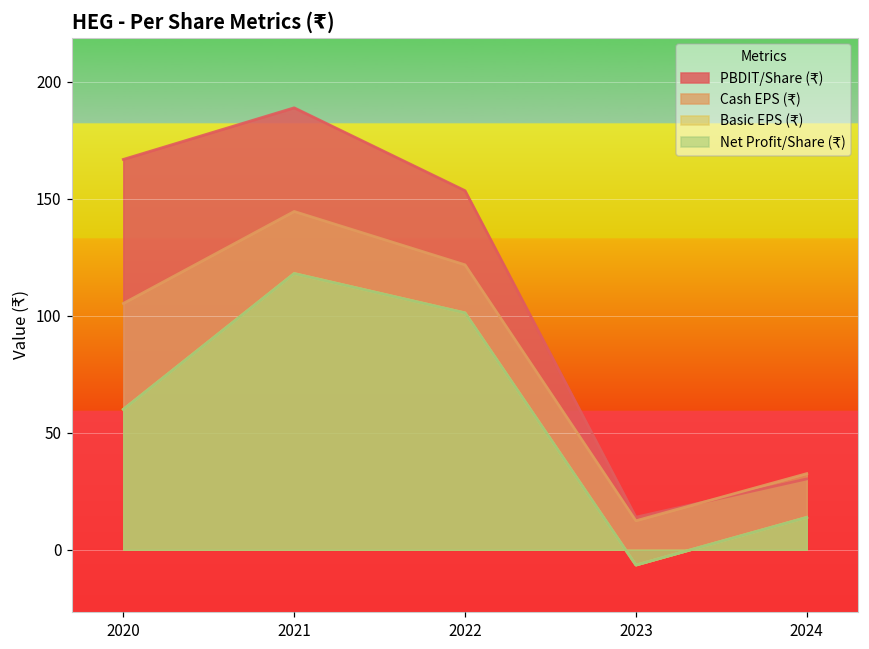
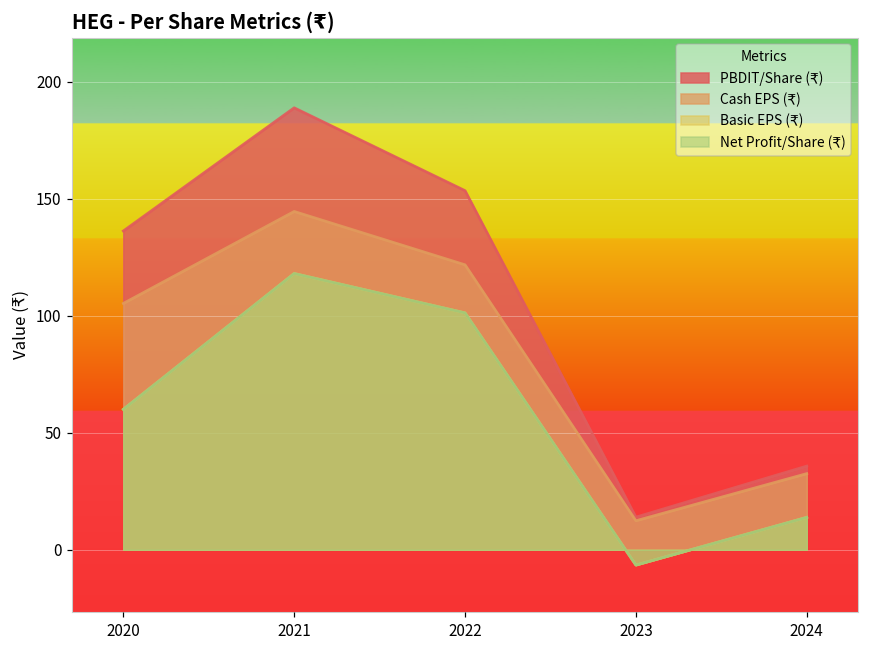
PBDIT/Share (₹), 2020: 167 -> 136
PBDIT/Share (₹), 2024: 30 -> 36
